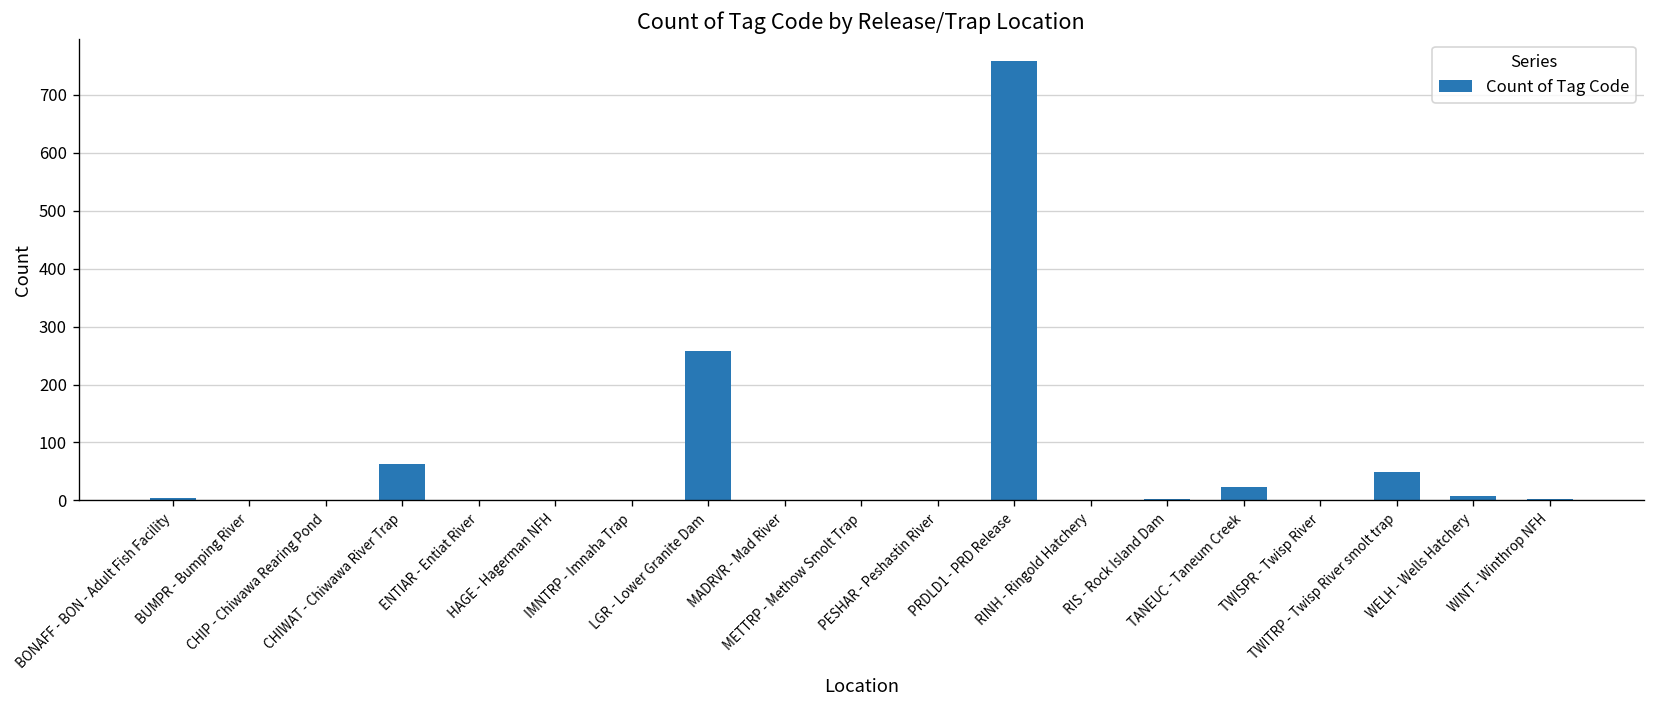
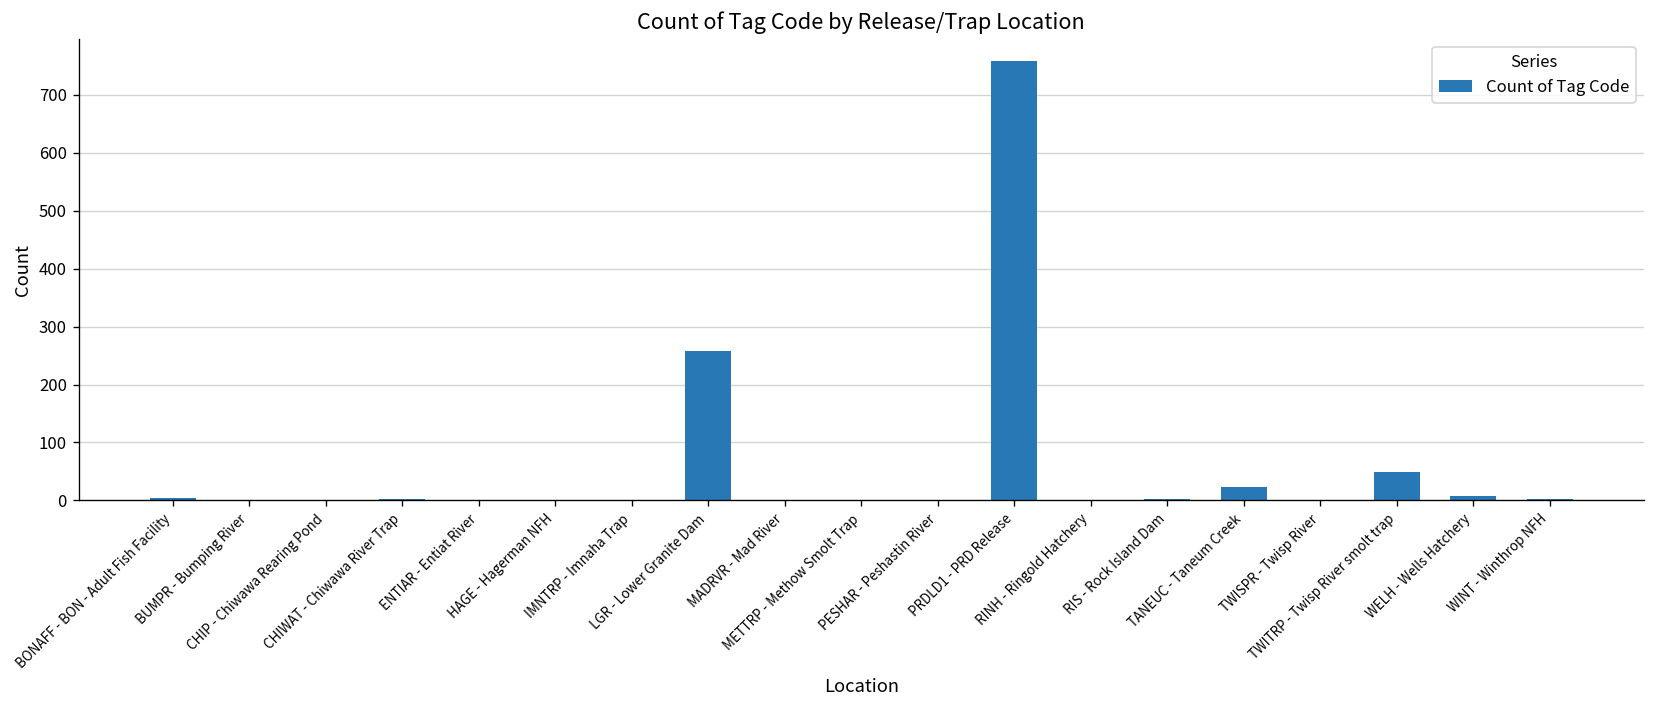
CHIWAT - Chiwawa River Trap: 60 -> 0
